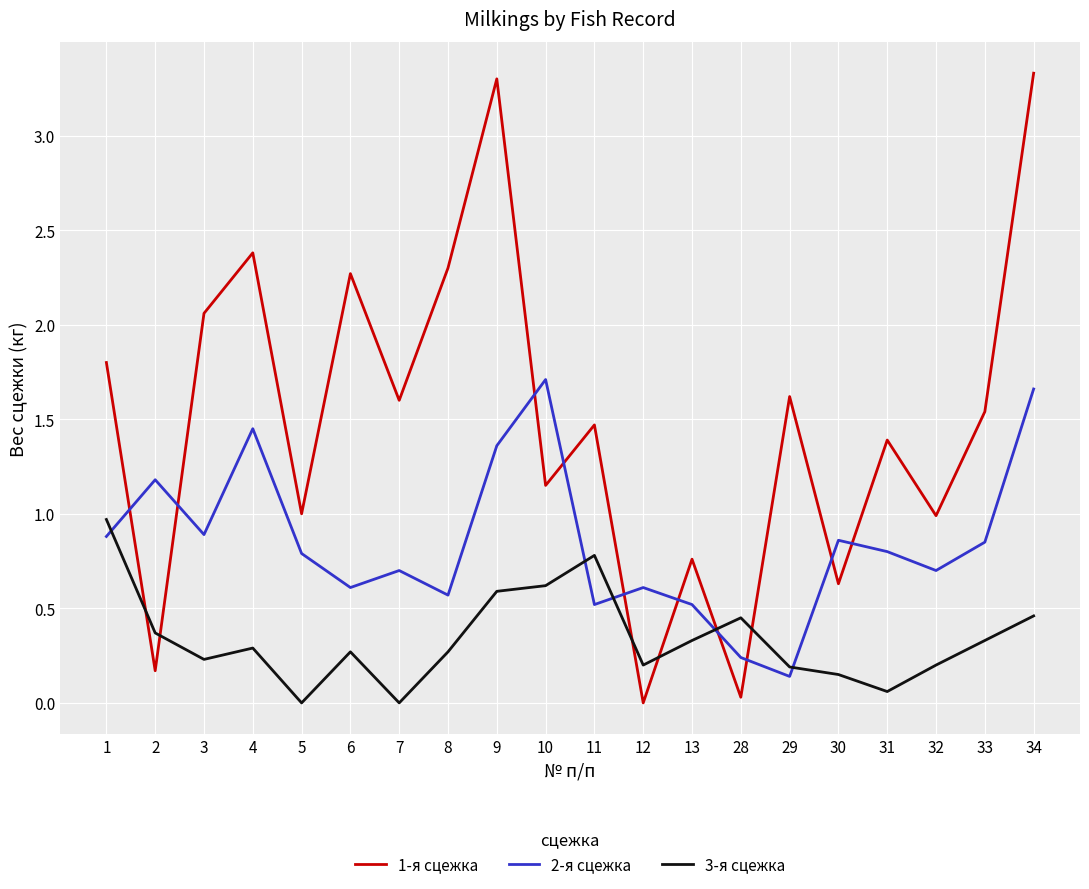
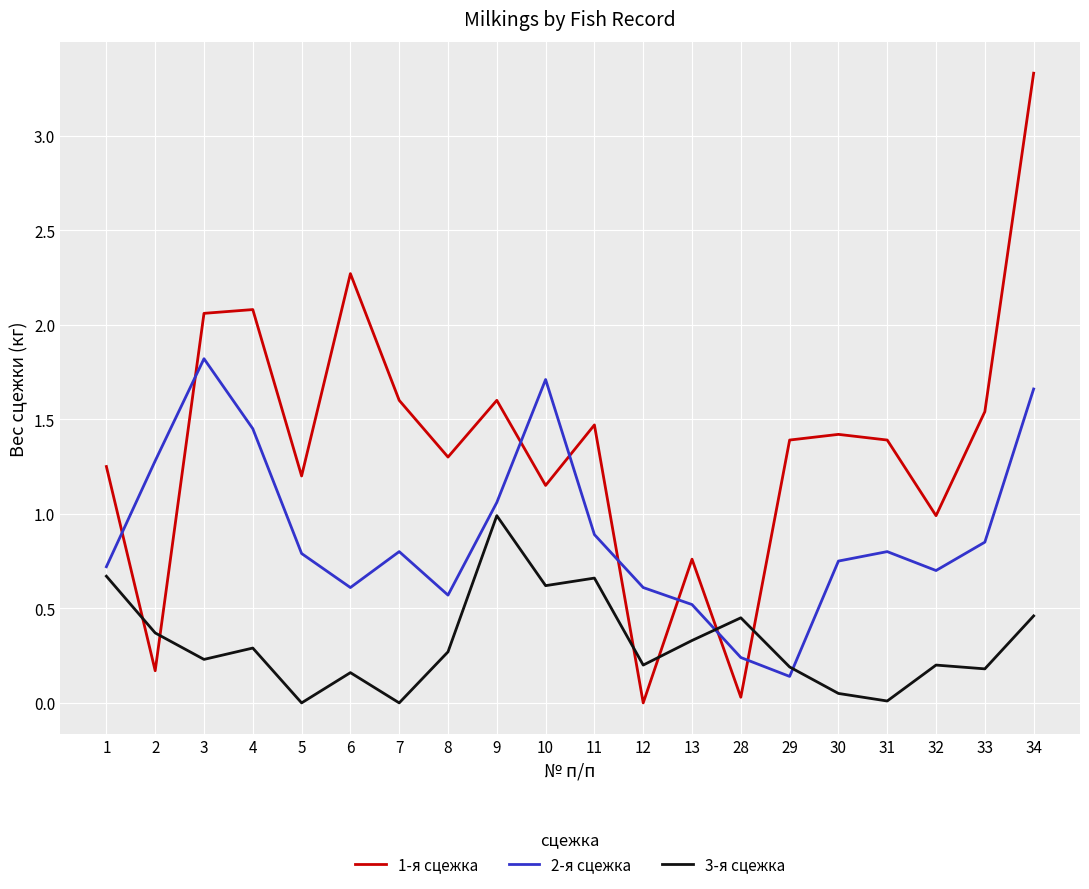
1-я сцежка, 1: 1.80 -> 1.25
2-я сцежка, 1: 0.88 -> 0.72
3-я сцежка, 1: 0.97 -> 0.67
2-я сцежка, 2: 1.18 -> 1.28
2-я сцежка, 3: 0.89 -> 1.82
1-я сцежка, 4: 2.38 -> 2.08
1-я сцежка, 5: 1.0 -> 1.2
3-я сцежка, 6: 0.27 -> 0.16
2-я сцежка, 7: 0.7 -> 0.8
1-я сцежка, 8: 2.3 -> 1.3
1-я сцежка, 9: 3.3 -> 1.6
2-я сцежка, 9: 1.36 -> 1.06
3-я сцежка, 9: 0.59 -> 0.99
2-я сцежка, 11: 0.52 -> 0.89
3-я сцежка, 11: 0.78 -> 0.66
1-я сцежка, 29: 1.62 -> 1.39
1-я сцежка, 30: 0.63 -> 1.42
2-я сцежка, 30: 0.86 -> 0.75
3-я сцежка, 30: 0.15 -> 0.05
3-я сцежка, 31: 0.06 -> 0.01
3-я сцежка, 33: 0.33 -> 0.18
